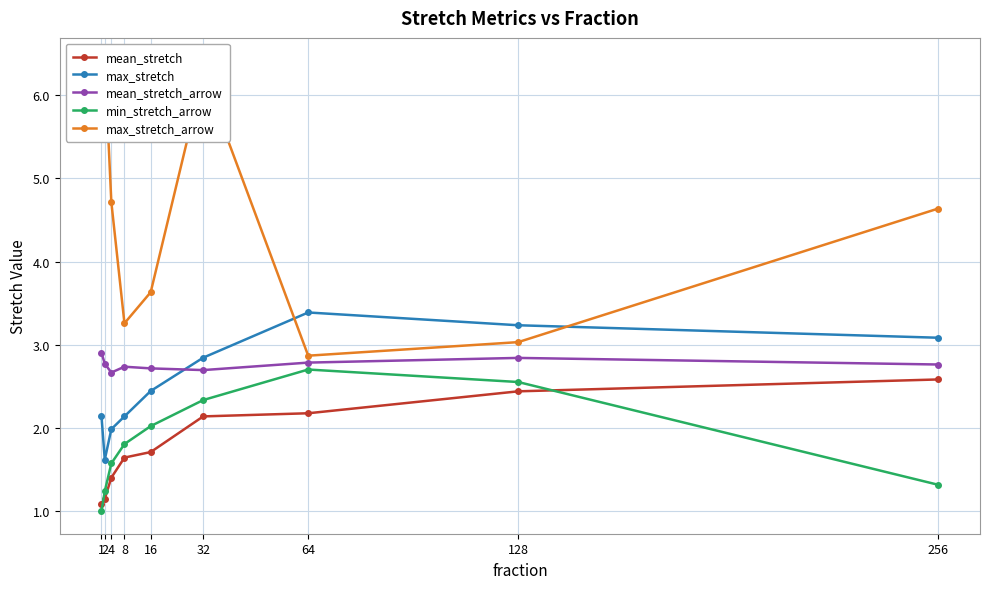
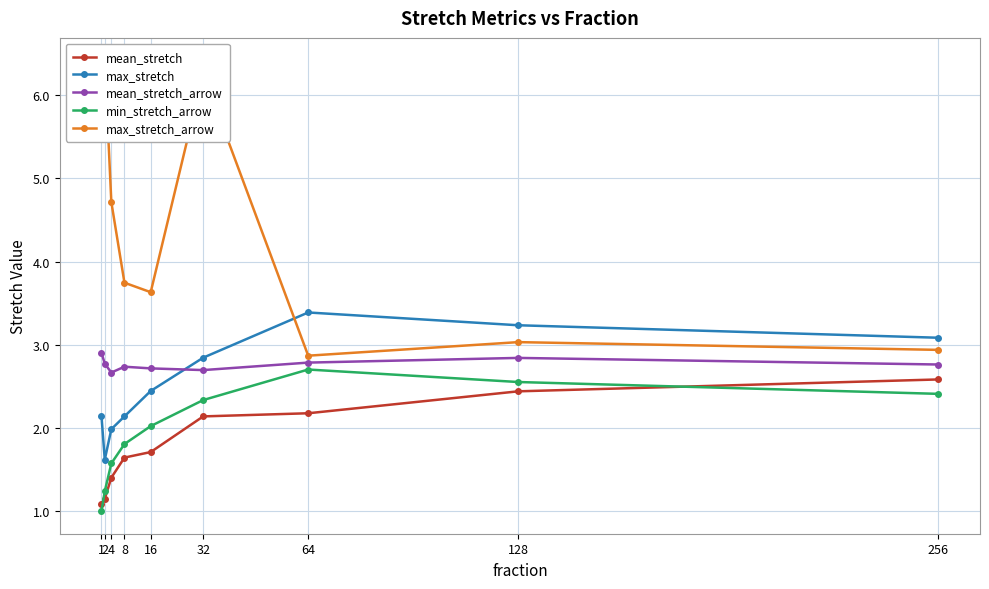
max_stretch_arrow, 8: 3.3 -> 3.7
min_stretch_arrow, 256: 1.3 -> 2.4
max_stretch_arrow, 256: 4.6 -> 2.9
